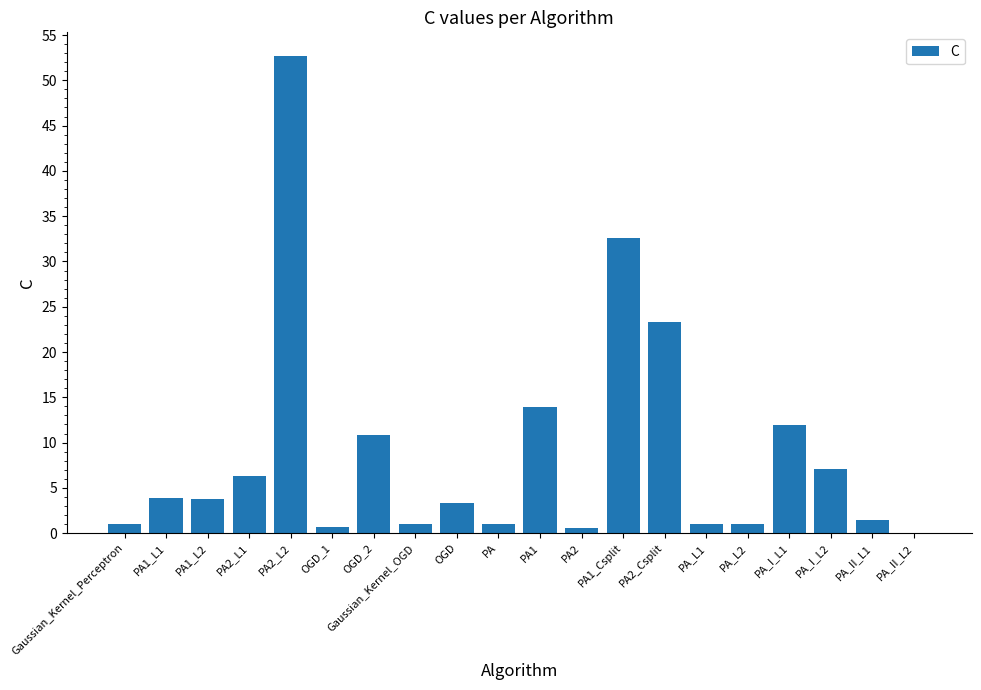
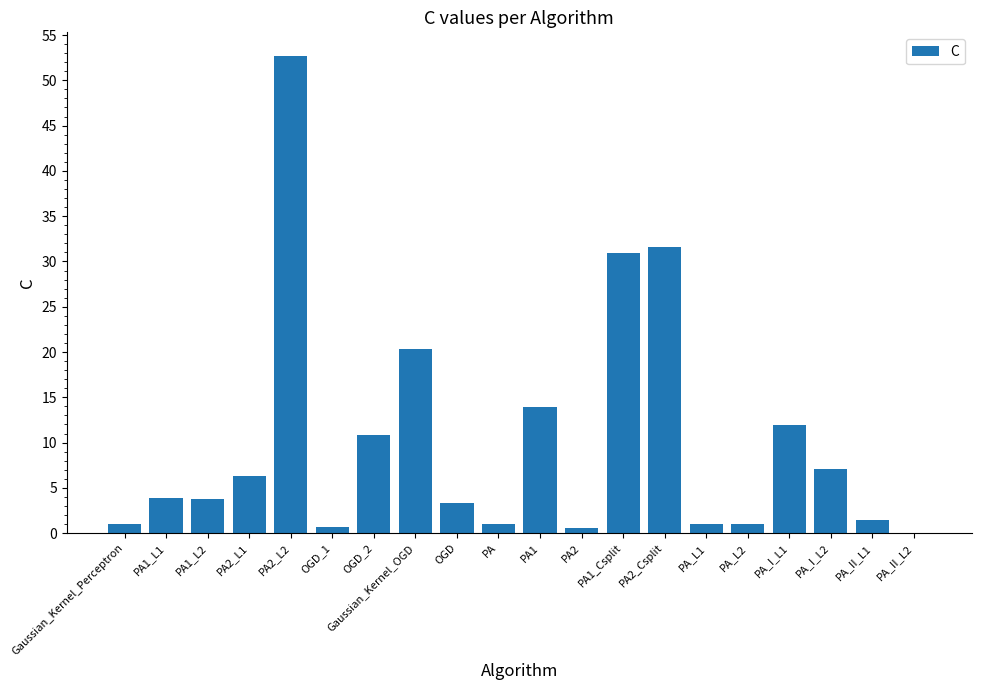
Gaussian_Kernel_OGD: 1 -> 20
PA1_Csplit: 33 -> 31
PA2_Csplit: 23 -> 32
